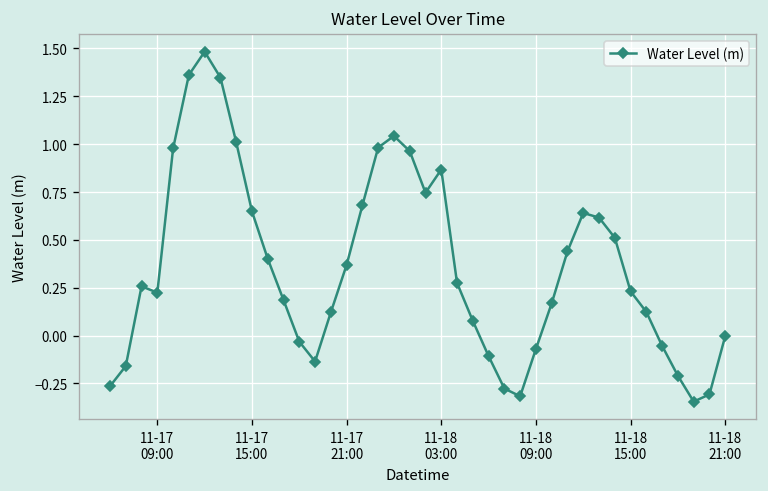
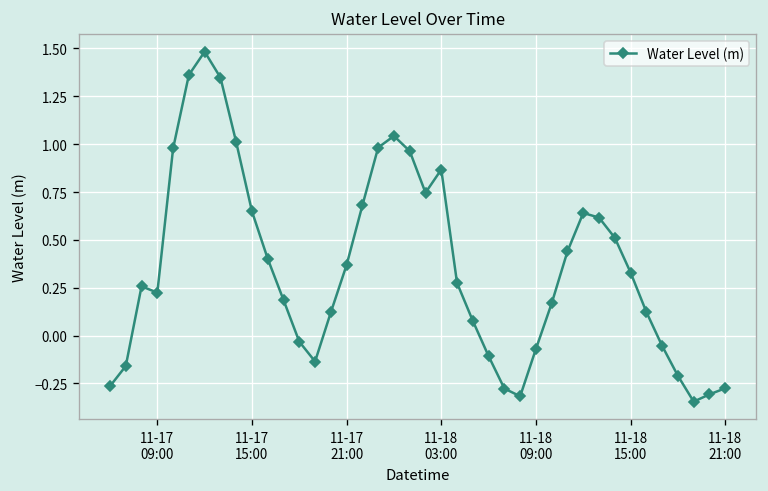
11-18 15:00: 0.23 -> 0.33
11-18 21:00: 0.00 -> -0.28
